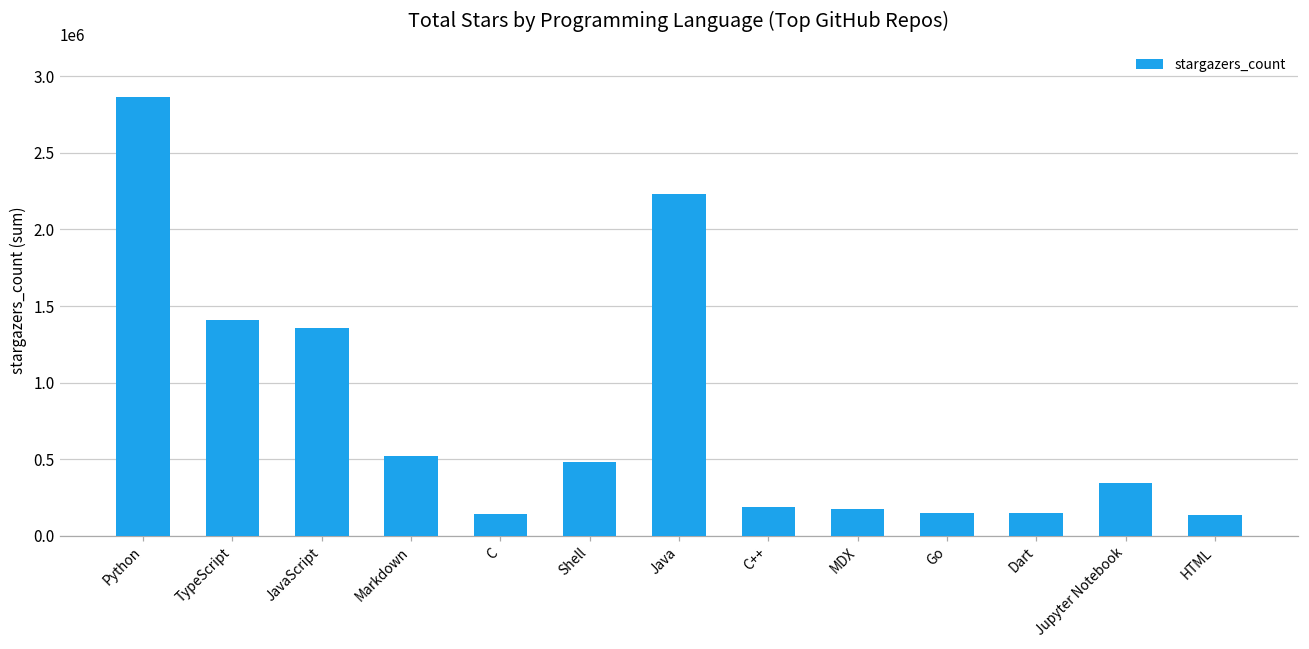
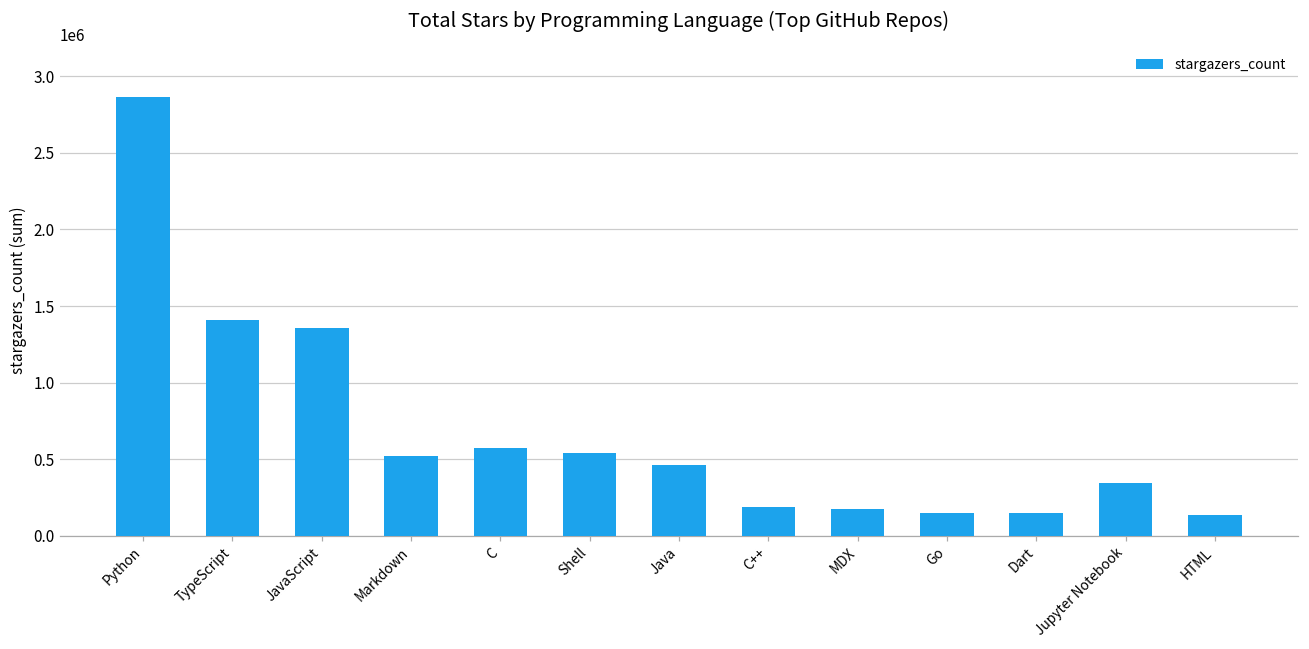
C: 140000 -> 570000
Shell: 480000 -> 540000
Java: 2230000 -> 460000
